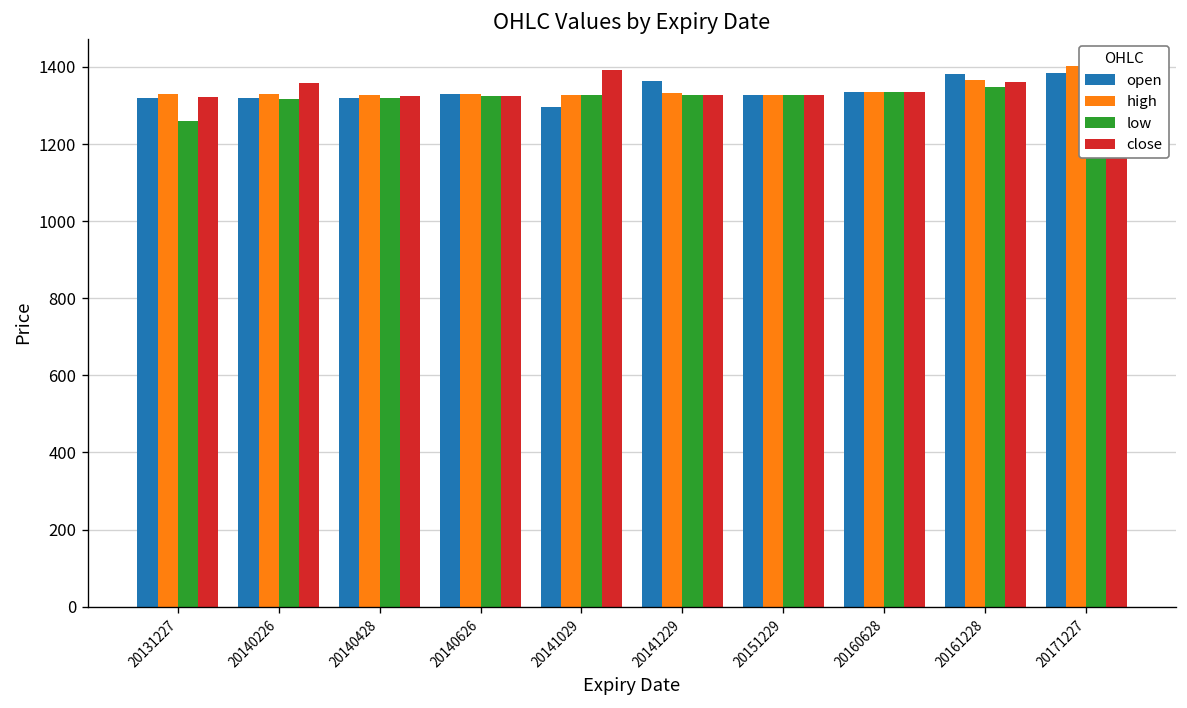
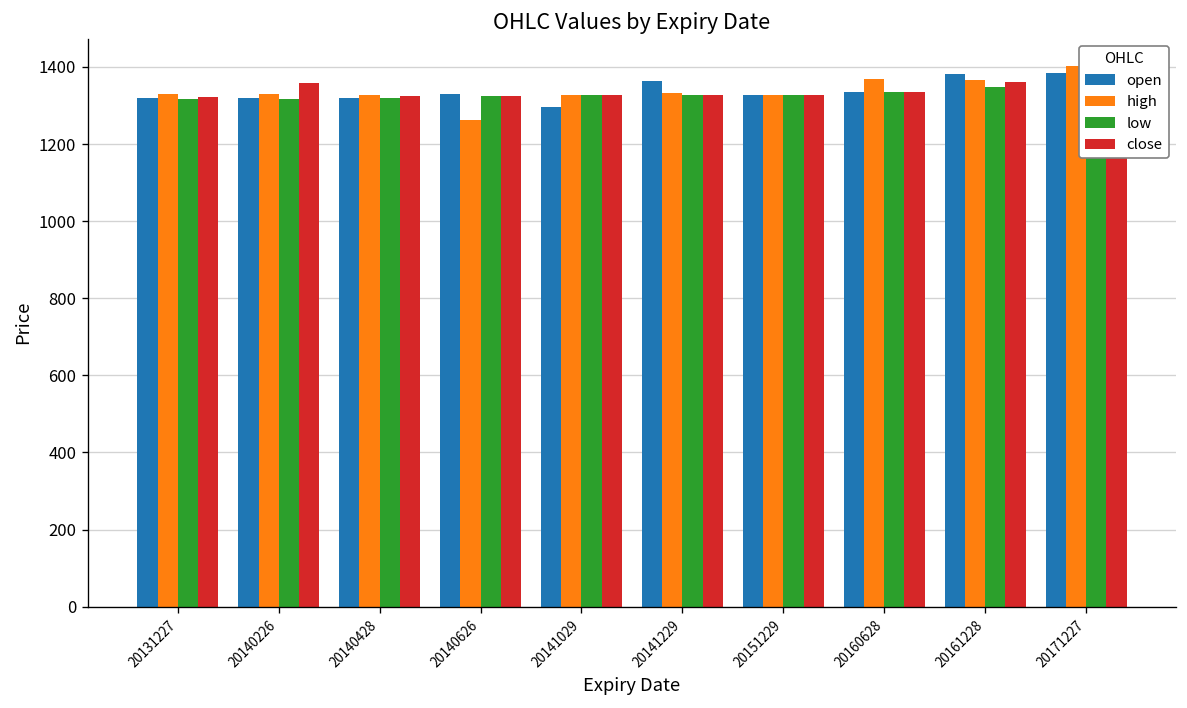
low, 20131227: 1260 -> 1320
high, 20140626: 1330 -> 1260
close, 20141029: 1390 -> 1330
high, 20160628: 1340 -> 1370
